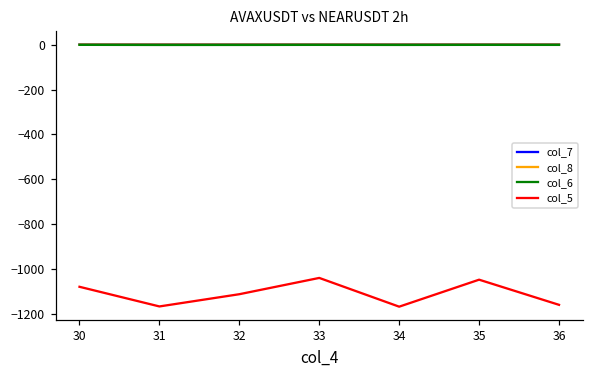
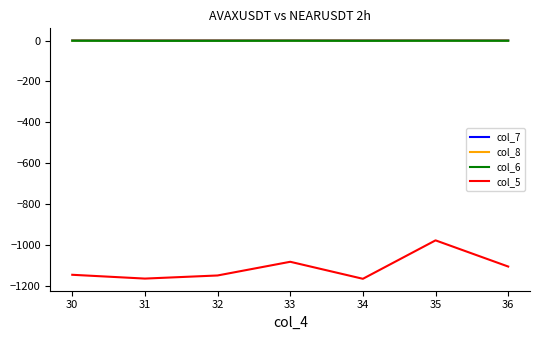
col_5, 30: -1080 -> -1150
col_5, 32: -1110 -> -1150
col_5, 33: -1040 -> -1080
col_5, 35: -1050 -> -980
col_5, 36: -1160 -> -1110
